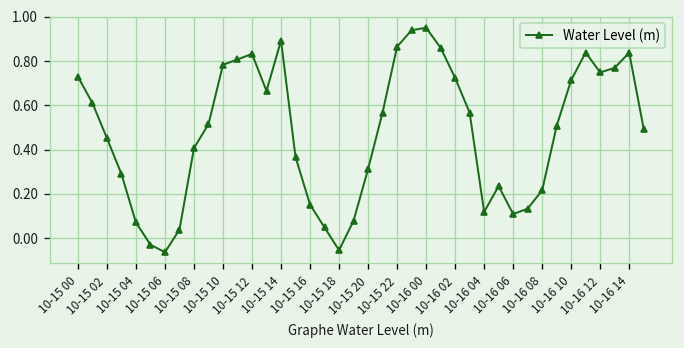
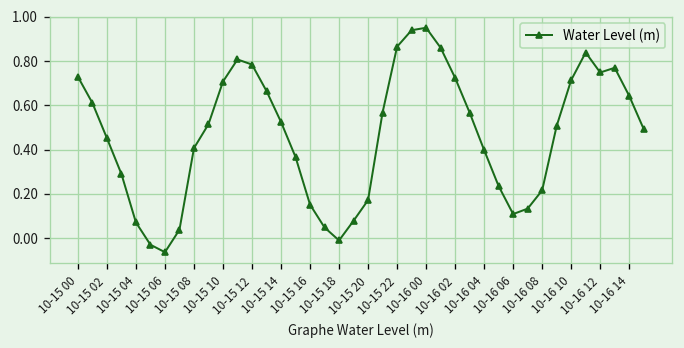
10-15 10: 0.78 -> 0.71
10-15 12: 0.83 -> 0.78
10-15 14: 0.89 -> 0.52
10-15 18: -0.05 -> -0.01
10-15 20: 0.31 -> 0.17
10-16 04: 0.12 -> 0.40
10-16 14: 0.84 -> 0.64
